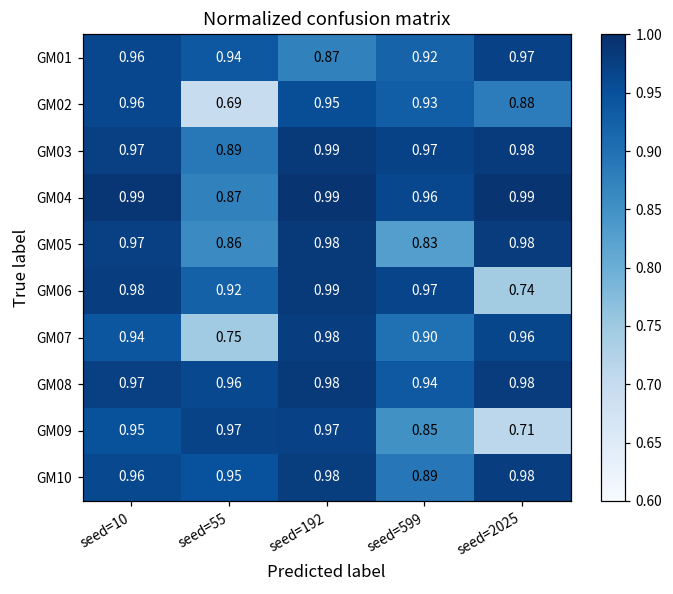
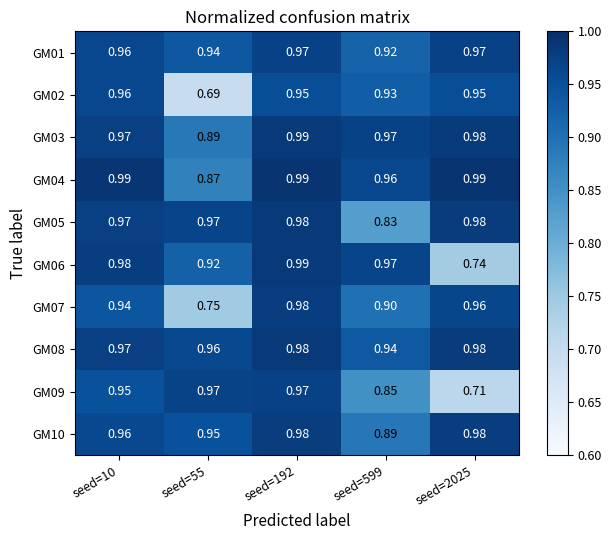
GM01, seed=192: 0.87 -> 0.97
GM02, seed=2025: 0.88 -> 0.95
GM05, seed=55: 0.86 -> 0.97
